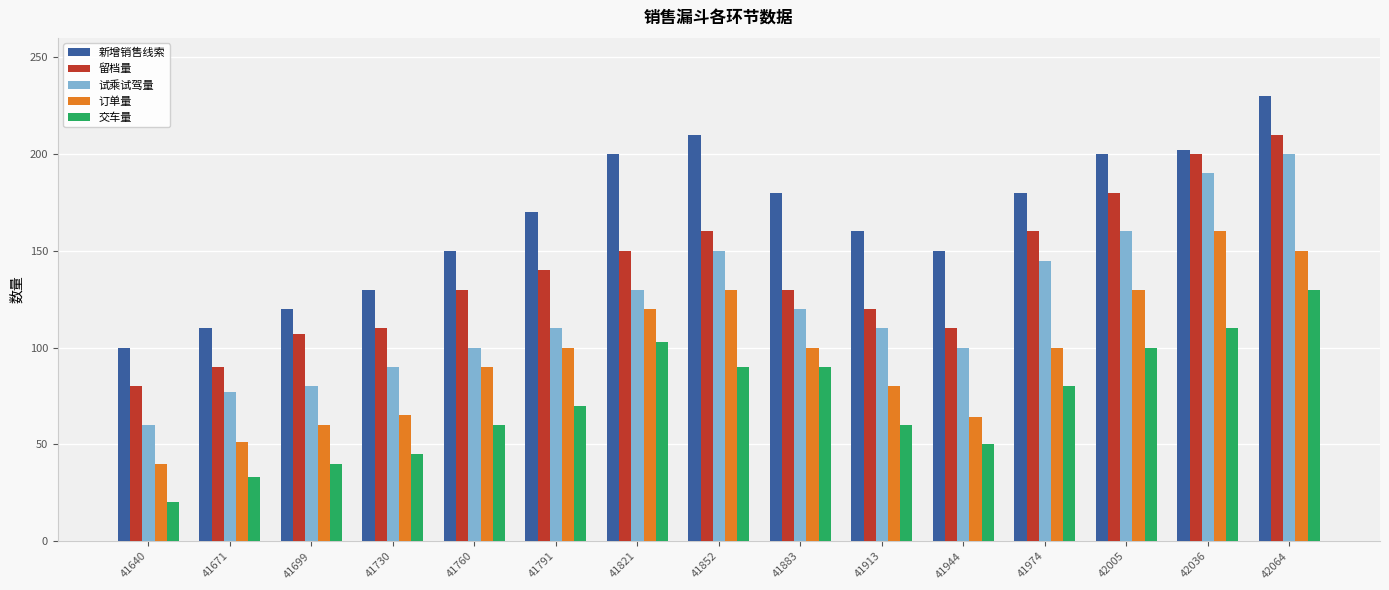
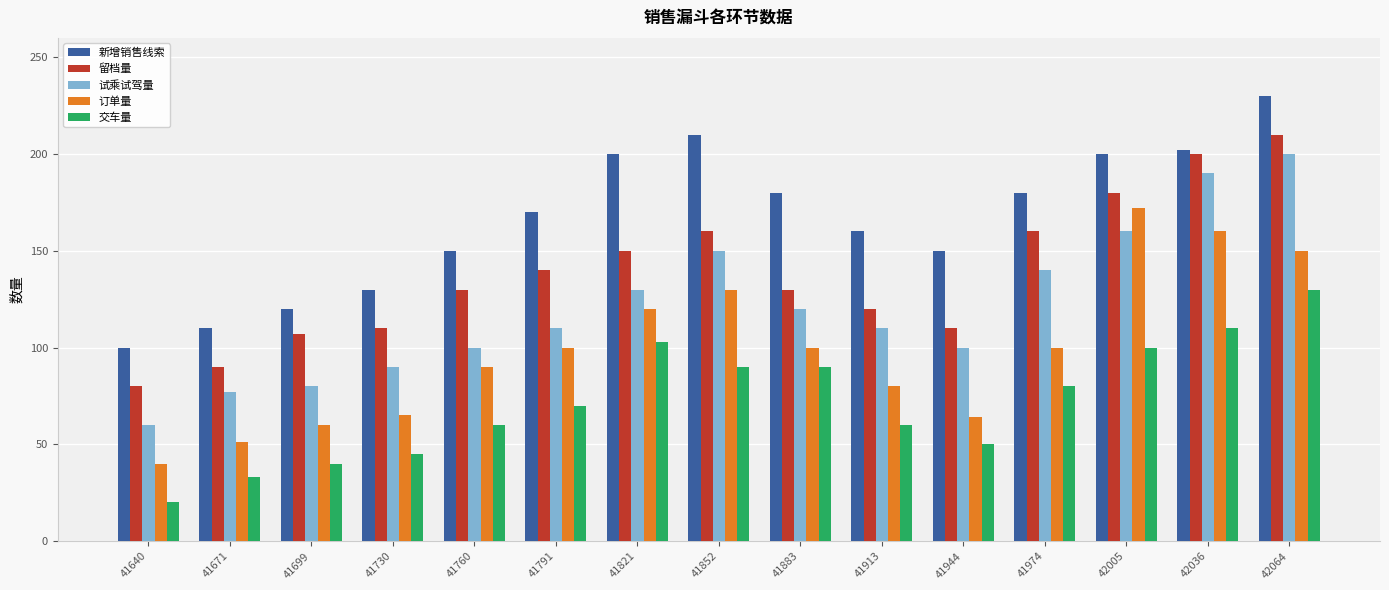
试乘试驾量, 41974: 145 -> 140
订单量, 42005: 130 -> 172
